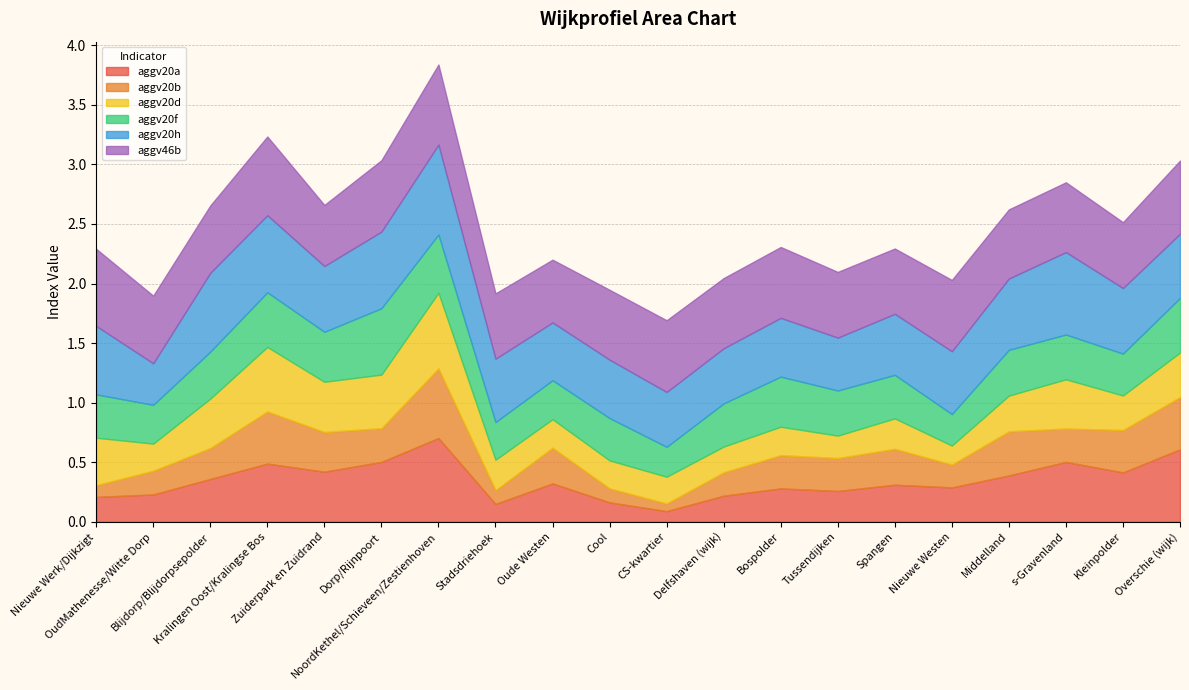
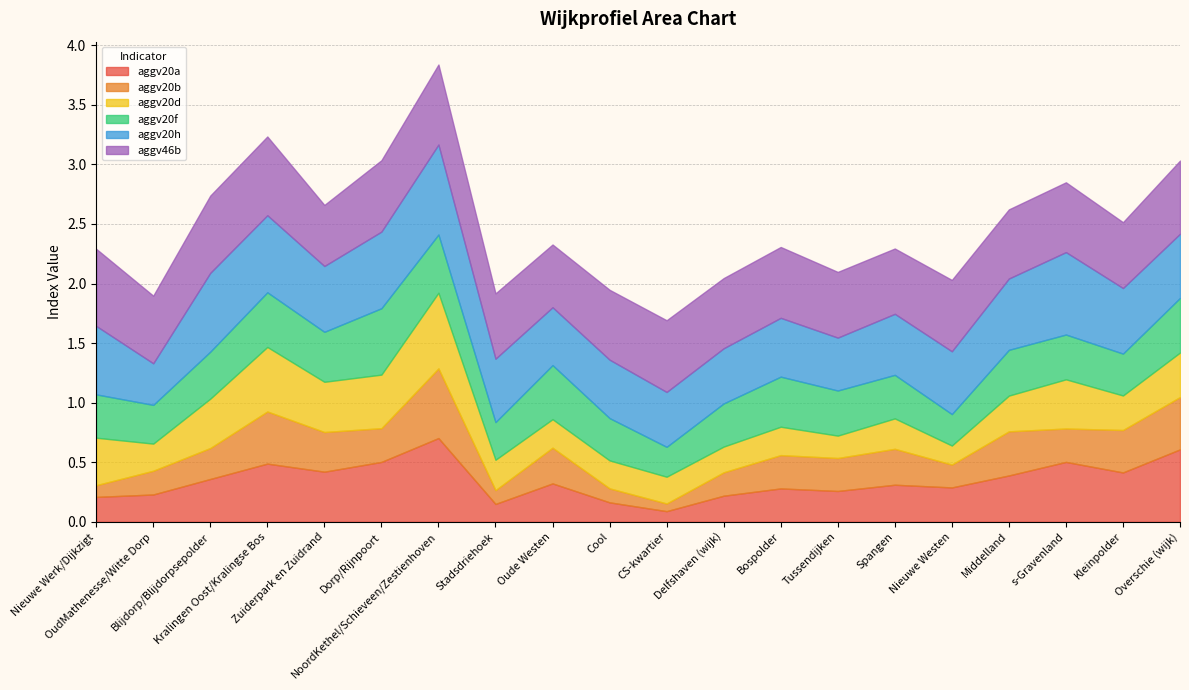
aggv46b, Blijdorp/Blijdorpsepolder: 0.57 -> 0.65
aggv20f, Oude Westen: 0.33 -> 0.45
